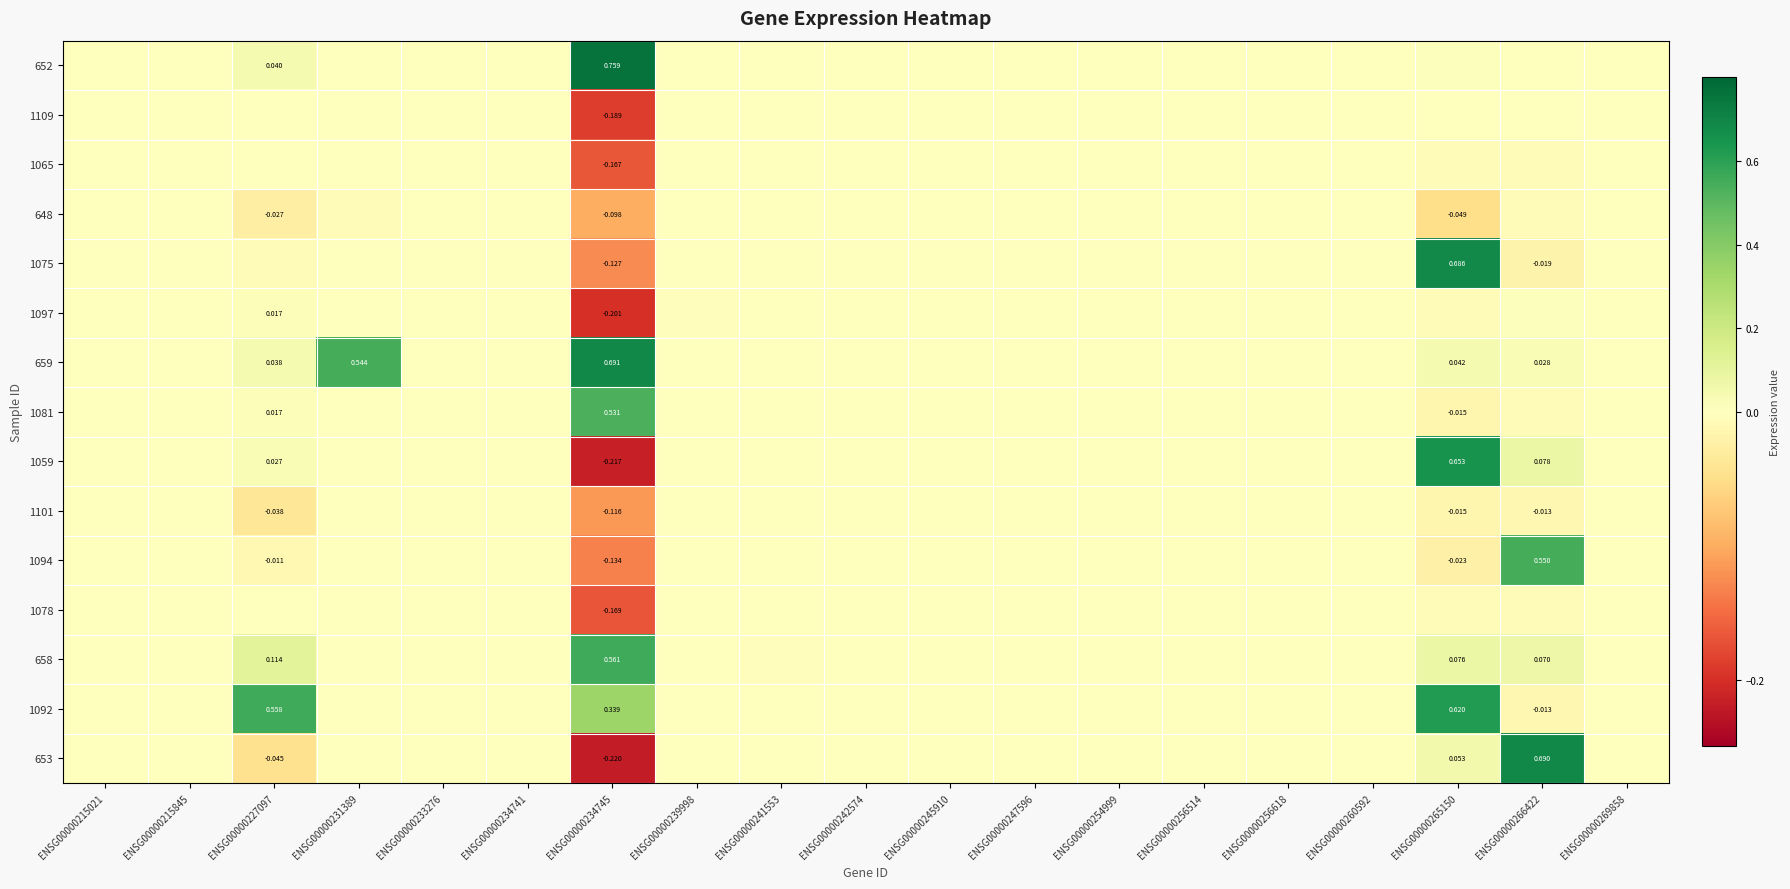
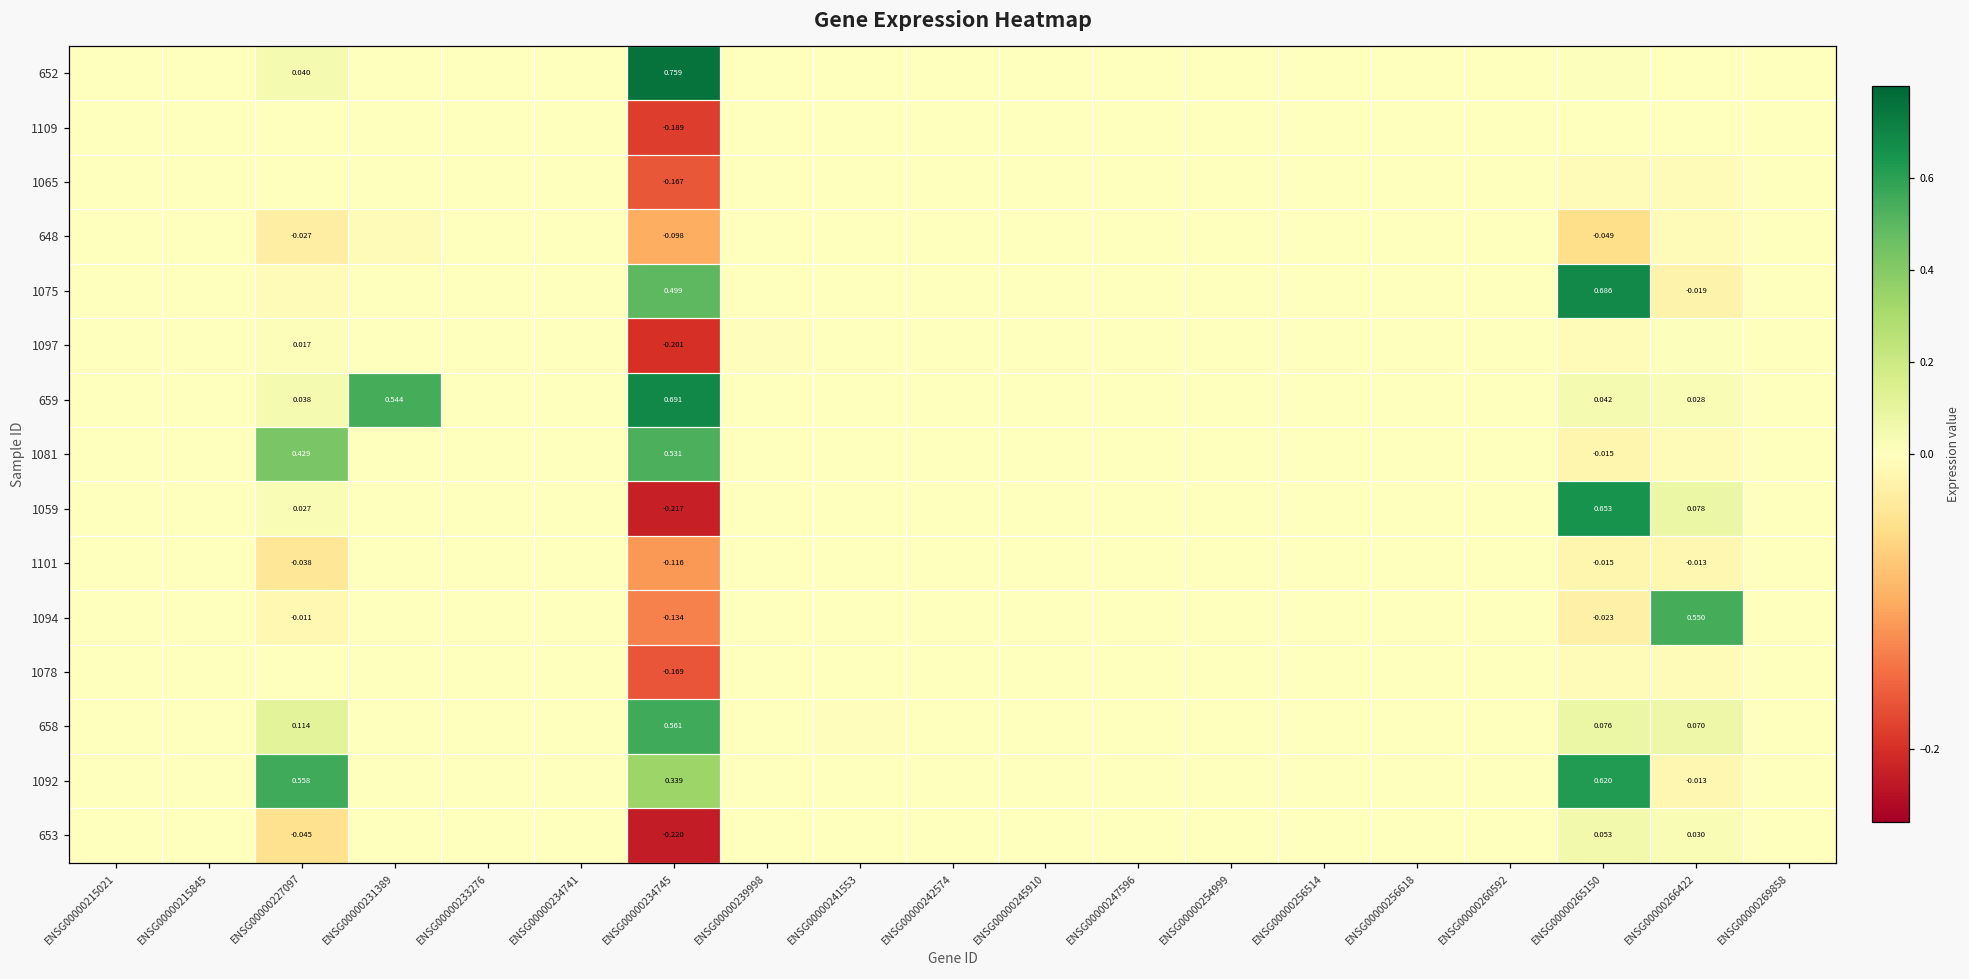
1075, ENSG00000234745: -0.127 -> 0.499
1081, ENSG00000227097: 0.017 -> 0.429
653, ENSG00000266422: 0.690 -> 0.030
